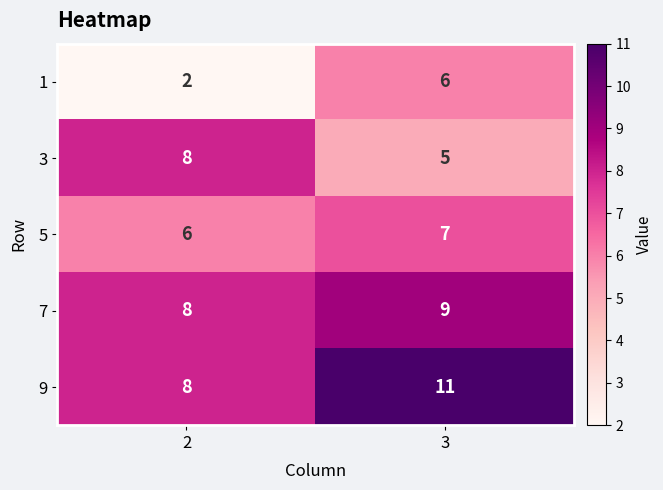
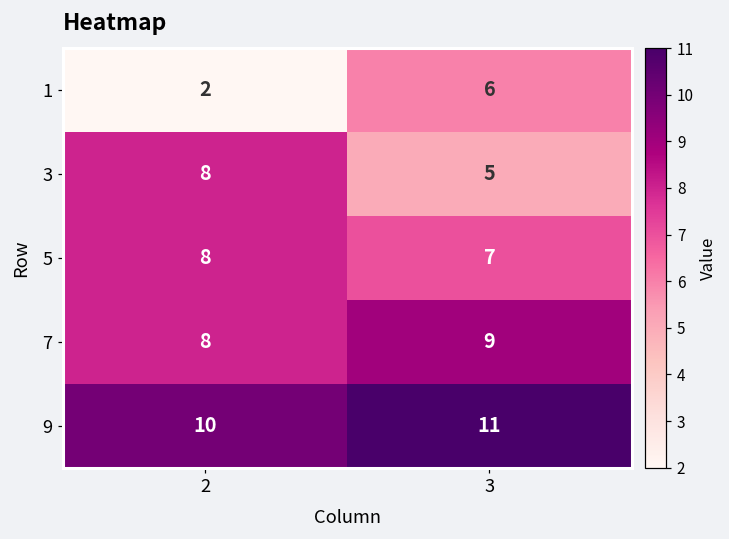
5, 2: 6 -> 8
9, 2: 8 -> 10
